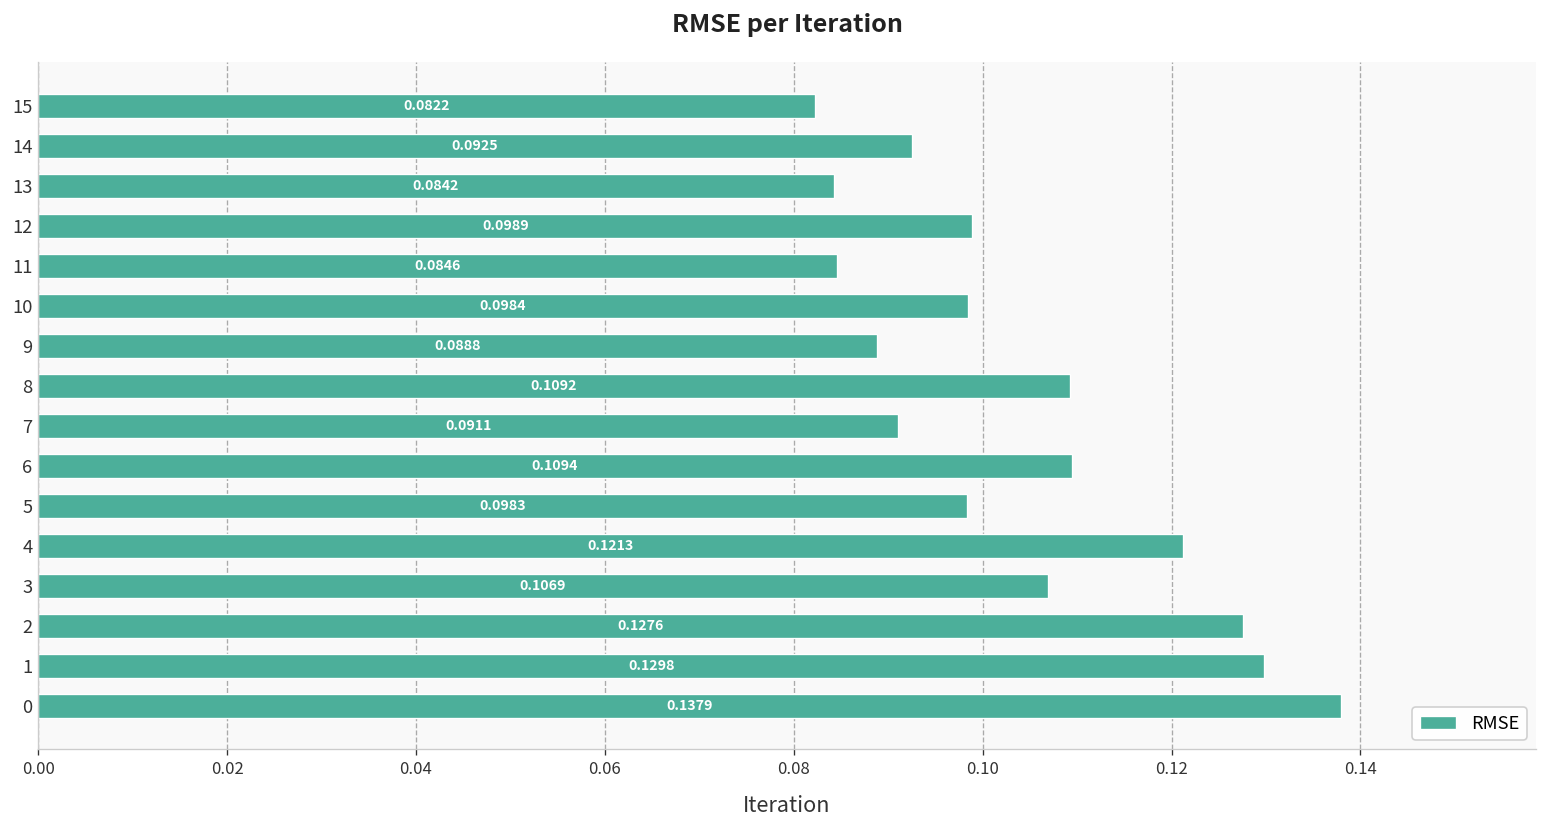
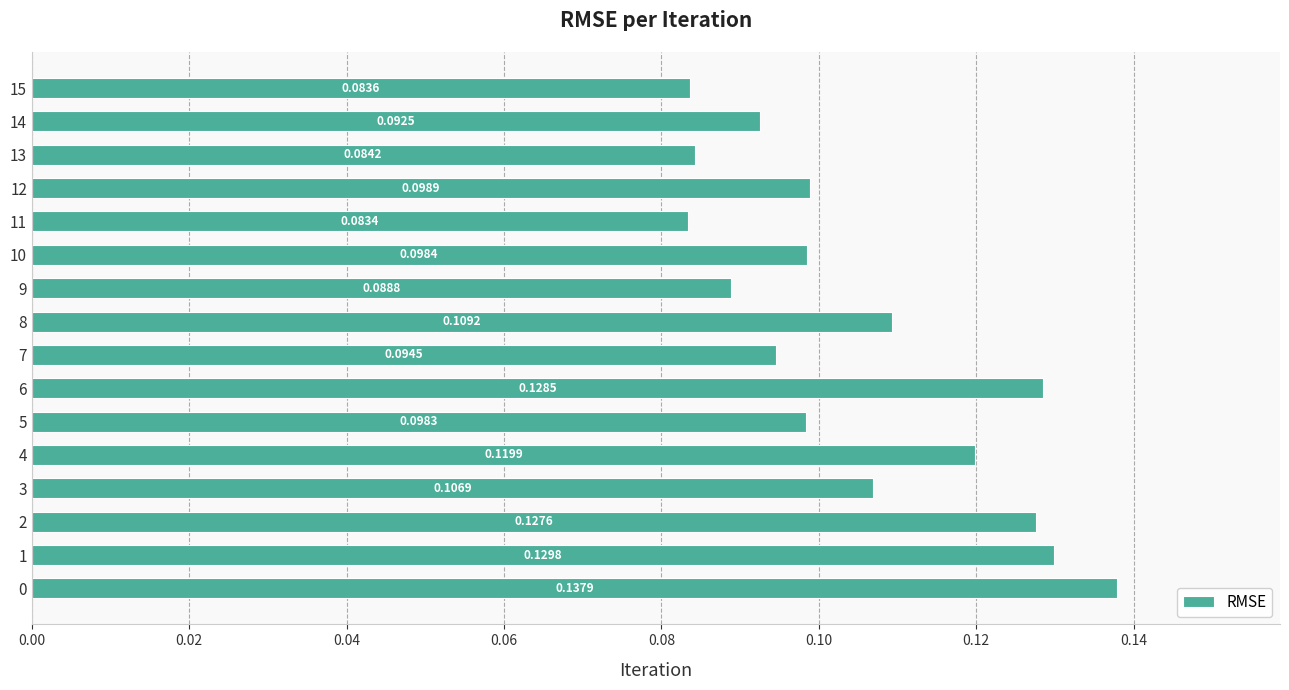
15: 0.0822 -> 0.0836
11: 0.0846 -> 0.0834
7: 0.0911 -> 0.0945
6: 0.1094 -> 0.1285
4: 0.1213 -> 0.1199
